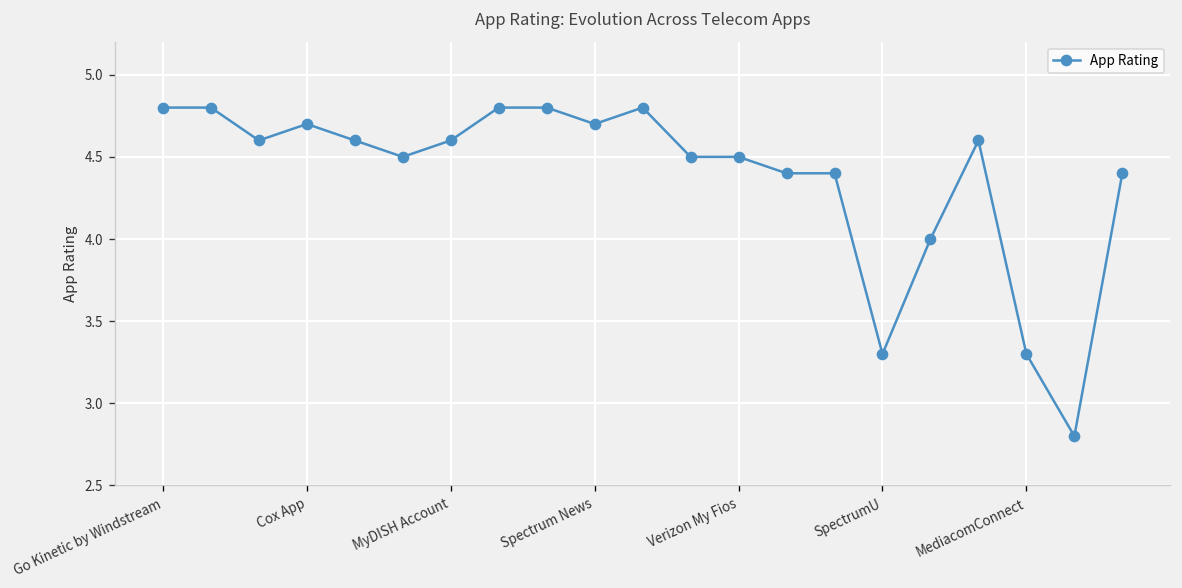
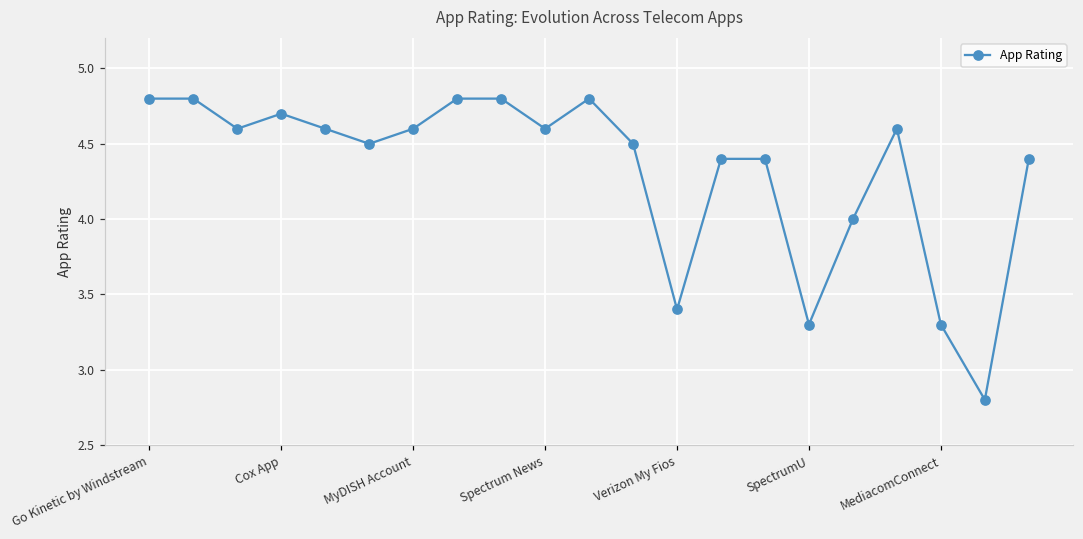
Spectrum News: 4.7 -> 4.6
Verizon My Fios: 4.5 -> 3.4
